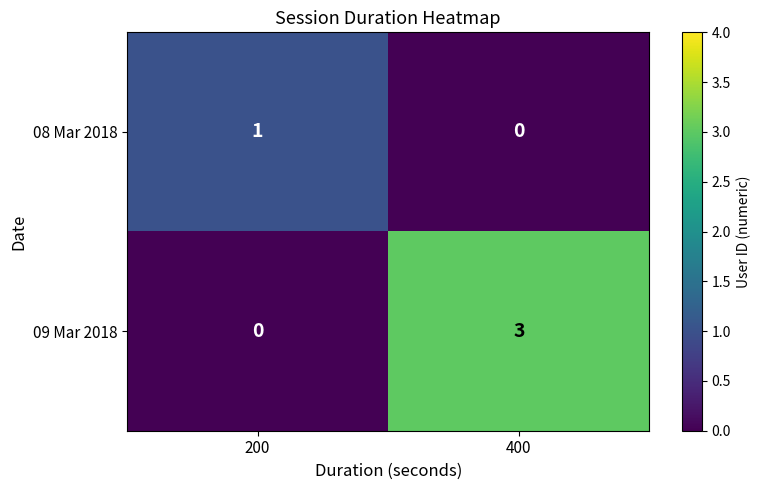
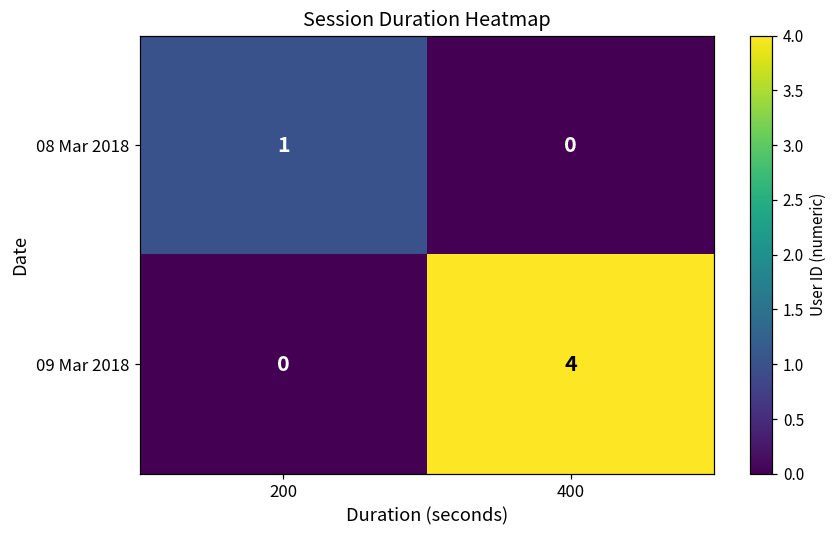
09 Mar 2018, 400: 3 -> 4
